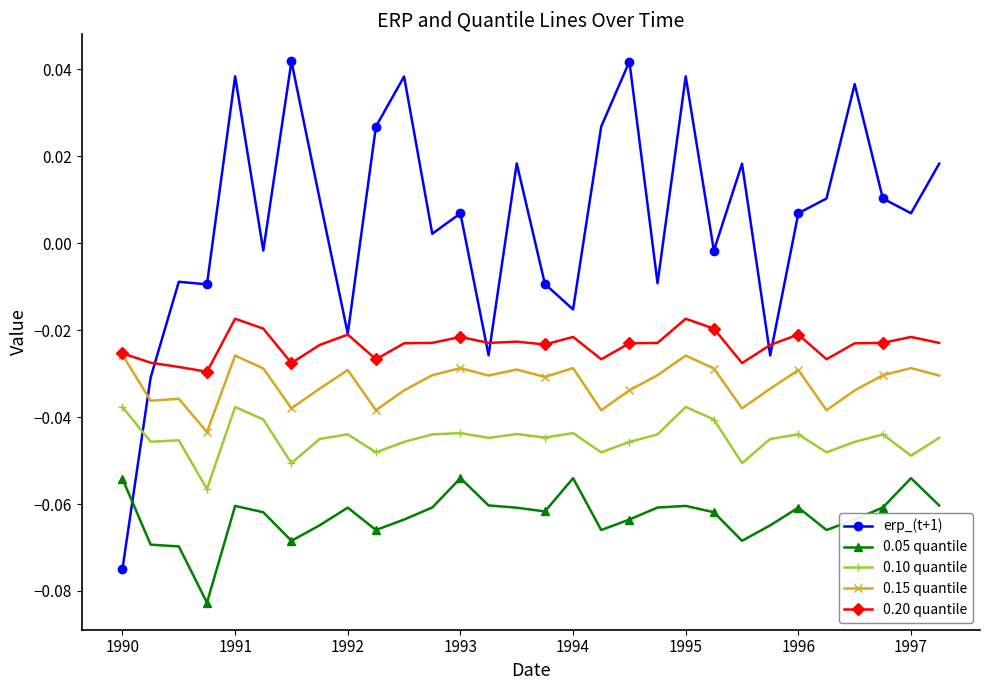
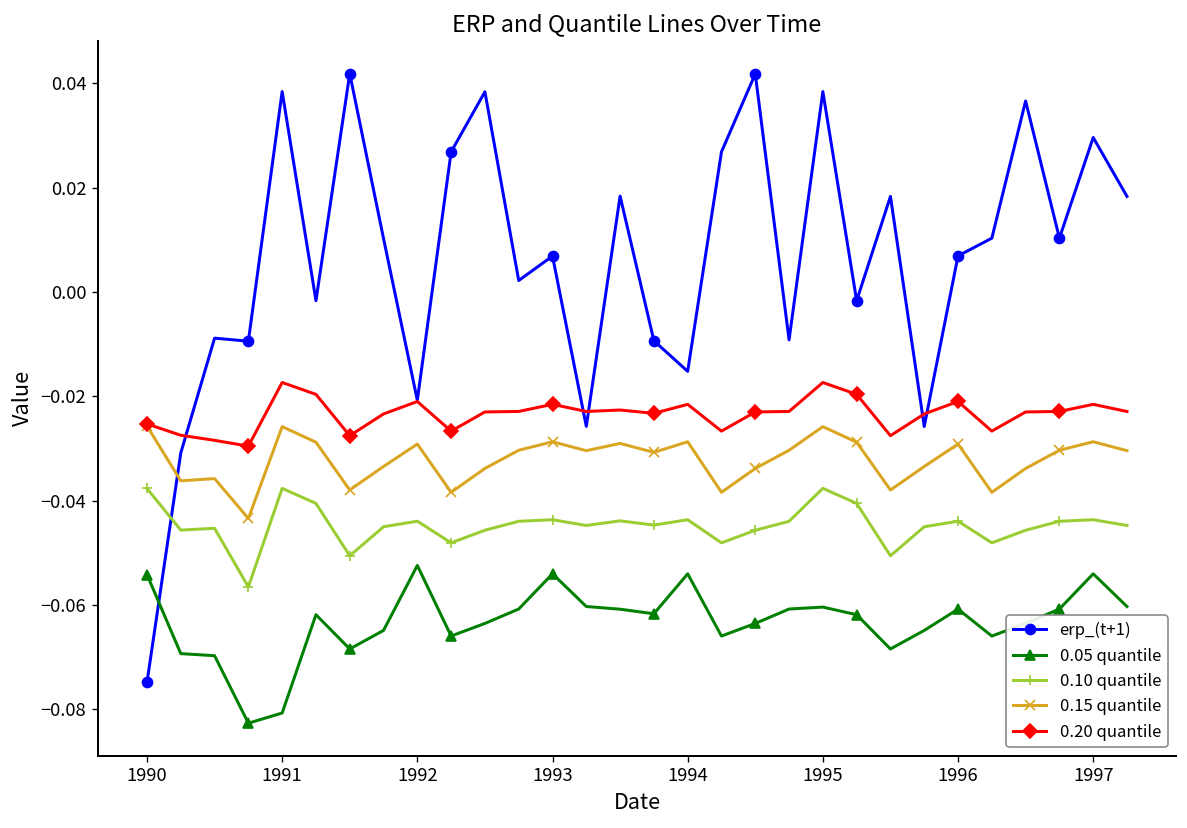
0.05 quantile, 1991: -0.060 -> -0.081
0.05 quantile, 1992: -0.061 -> -0.052
erp_(t+1), 1997: 0.007 -> 0.030
0.10 quantile, 1997: -0.049 -> -0.044
